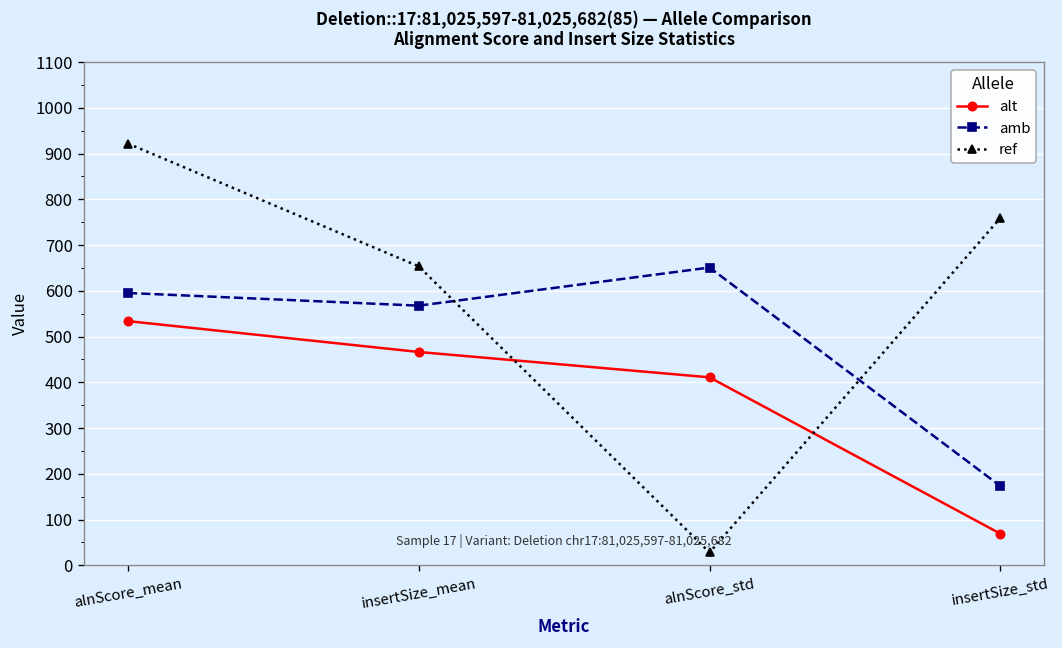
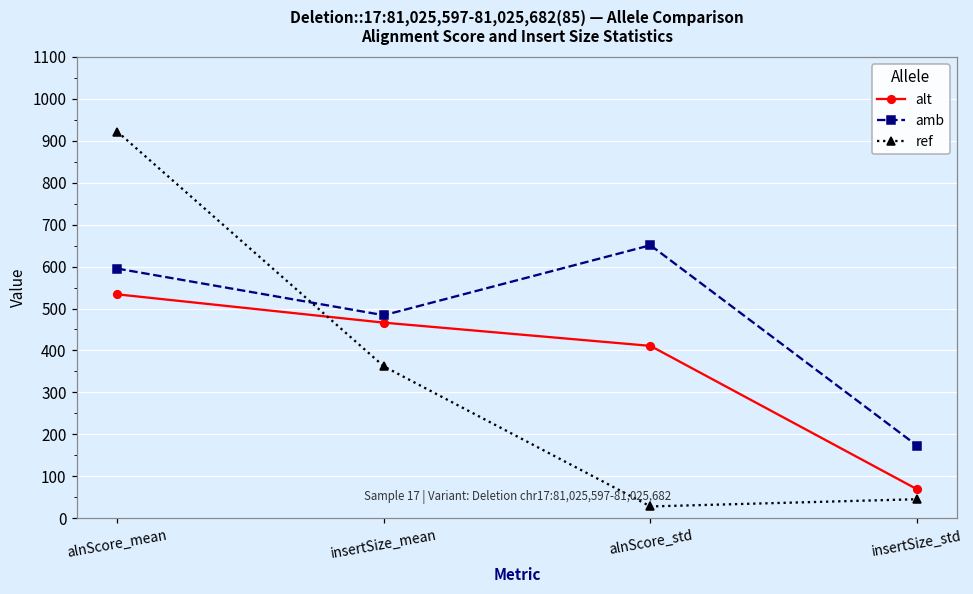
amb, insertSize_mean: 570 -> 480
ref, insertSize_mean: 650 -> 360
ref, insertSize_std: 760 -> 50
